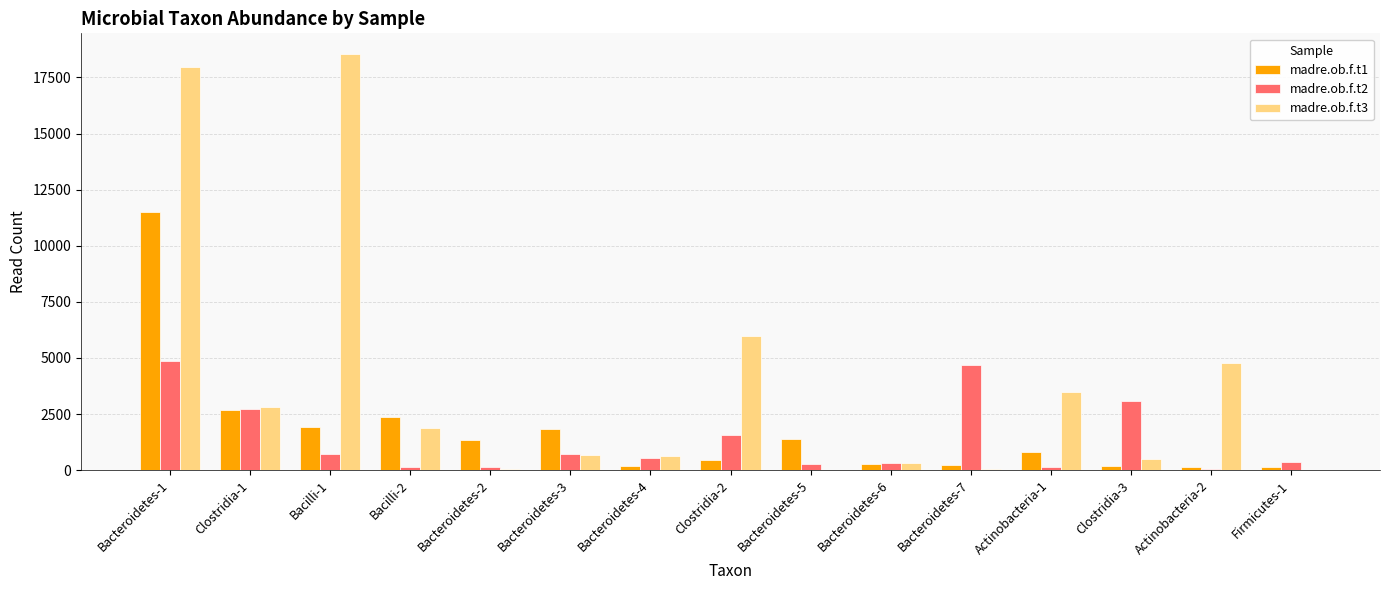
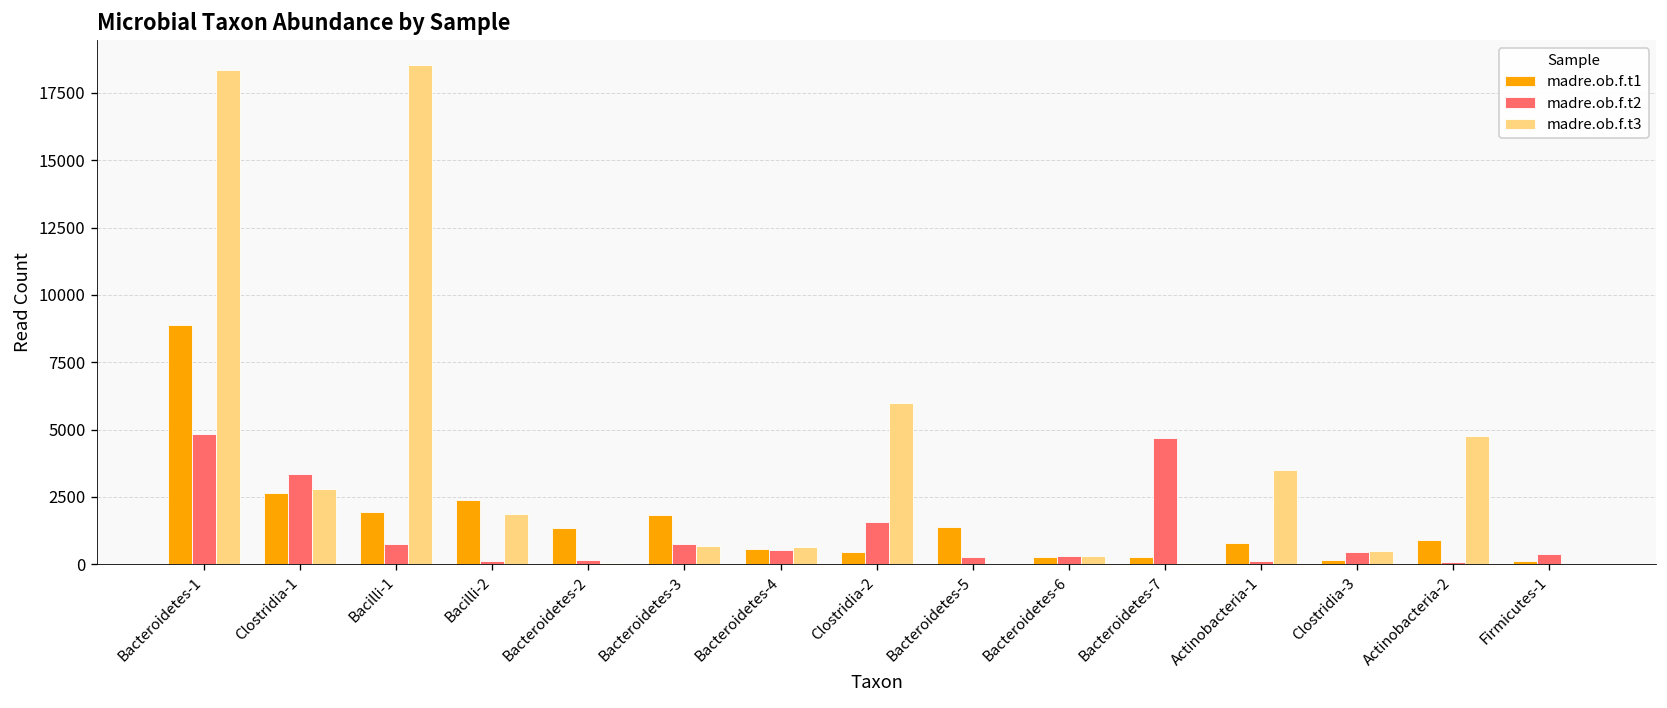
madre.ob.f.t1, Bacteroidetes-1: 11500 -> 8900
madre.ob.f.t3, Bacteroidetes-1: 18000 -> 18300
madre.ob.f.t2, Clostridia-1: 2700 -> 3300
madre.ob.f.t1, Bacteroidetes-4: 200 -> 600
madre.ob.f.t2, Clostridia-3: 3100 -> 400
madre.ob.f.t1, Actinobacteria-2: 100 -> 900
